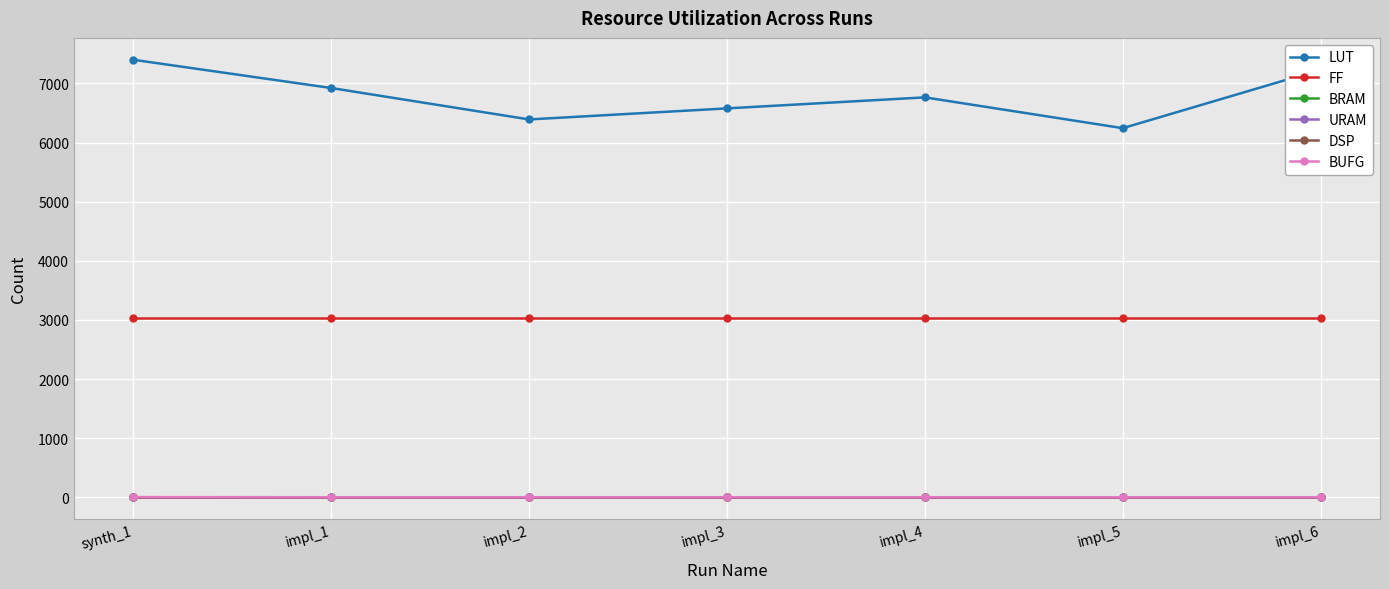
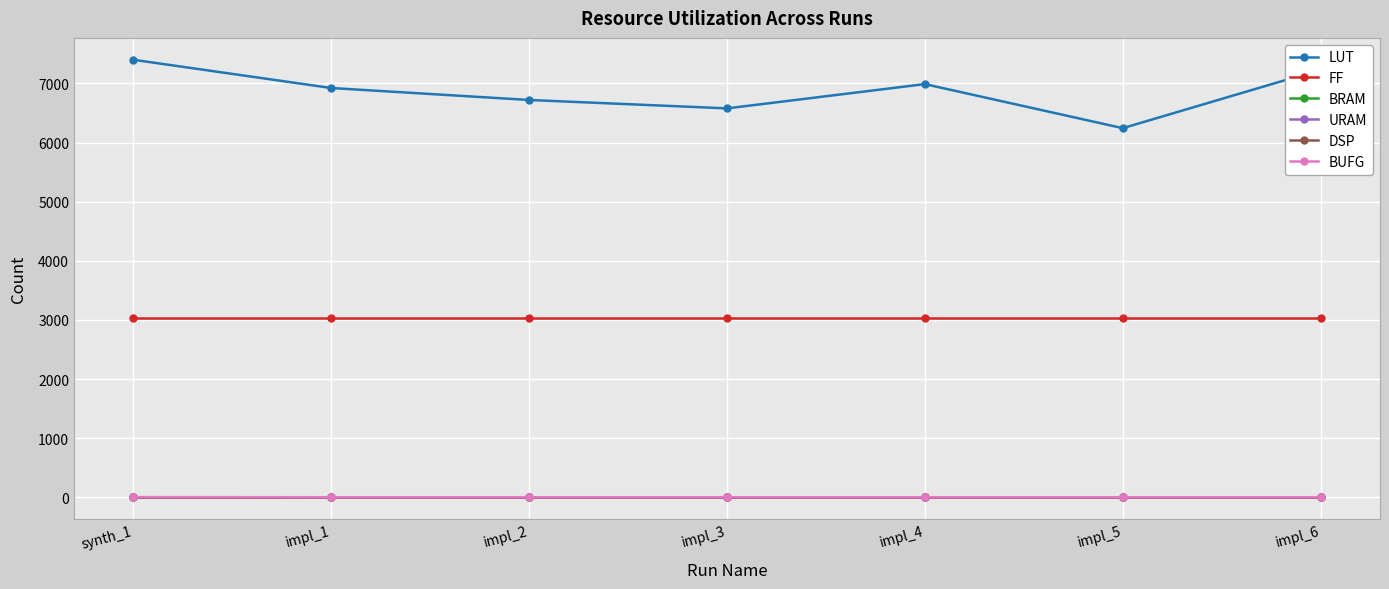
LUT, impl_2: 6400 -> 6700
LUT, impl_4: 6800 -> 7000
